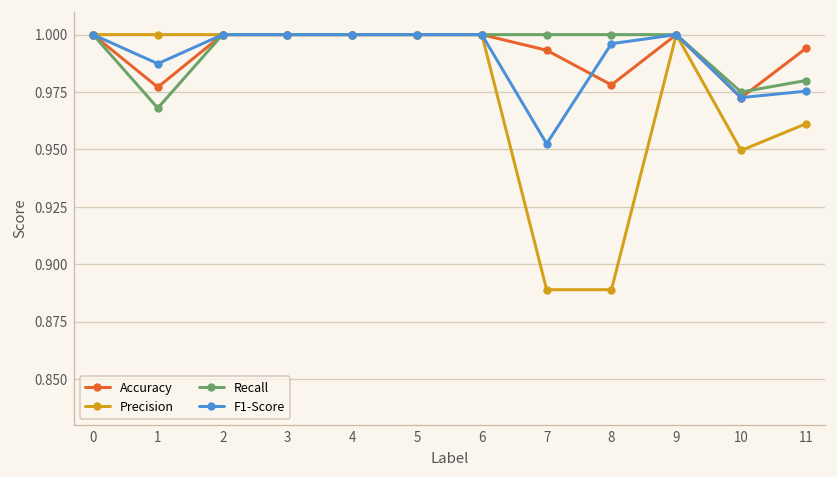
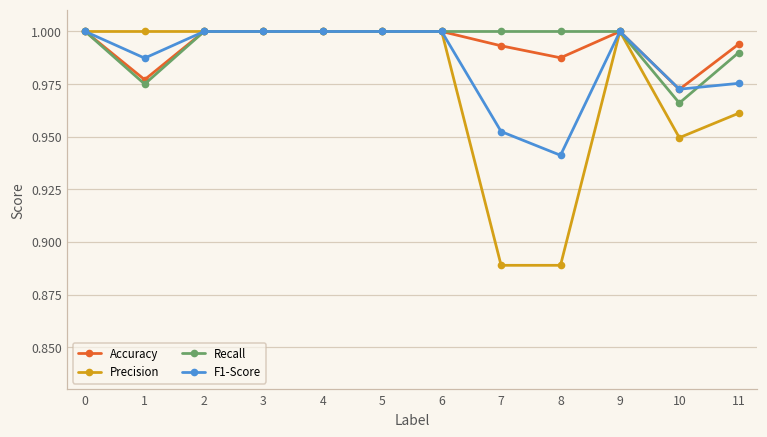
Recall, 1: 0.968 -> 0.975
Accuracy, 8: 0.978 -> 0.988
F1-Score, 8: 0.996 -> 0.941
Recall, 10: 0.975 -> 0.966
Recall, 11: 0.98 -> 0.99
